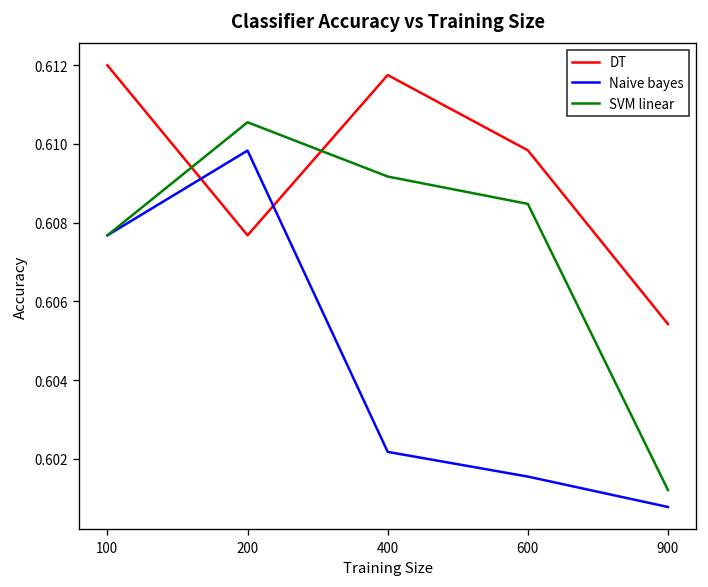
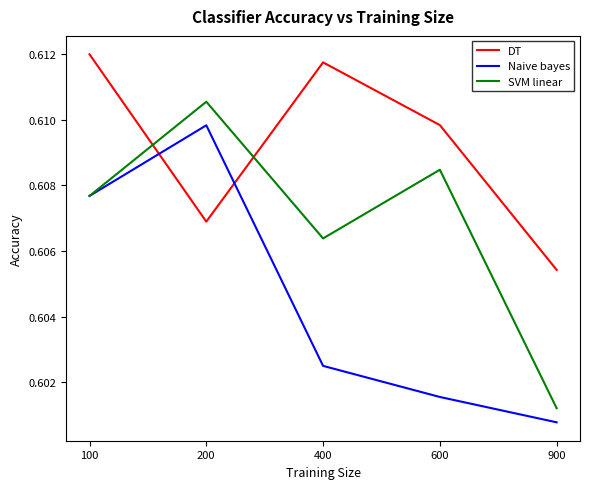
DT, 200: 0.6077 -> 0.6069
Naive bayes, 400: 0.6022 -> 0.6025
SVM linear, 400: 0.6092 -> 0.6064
